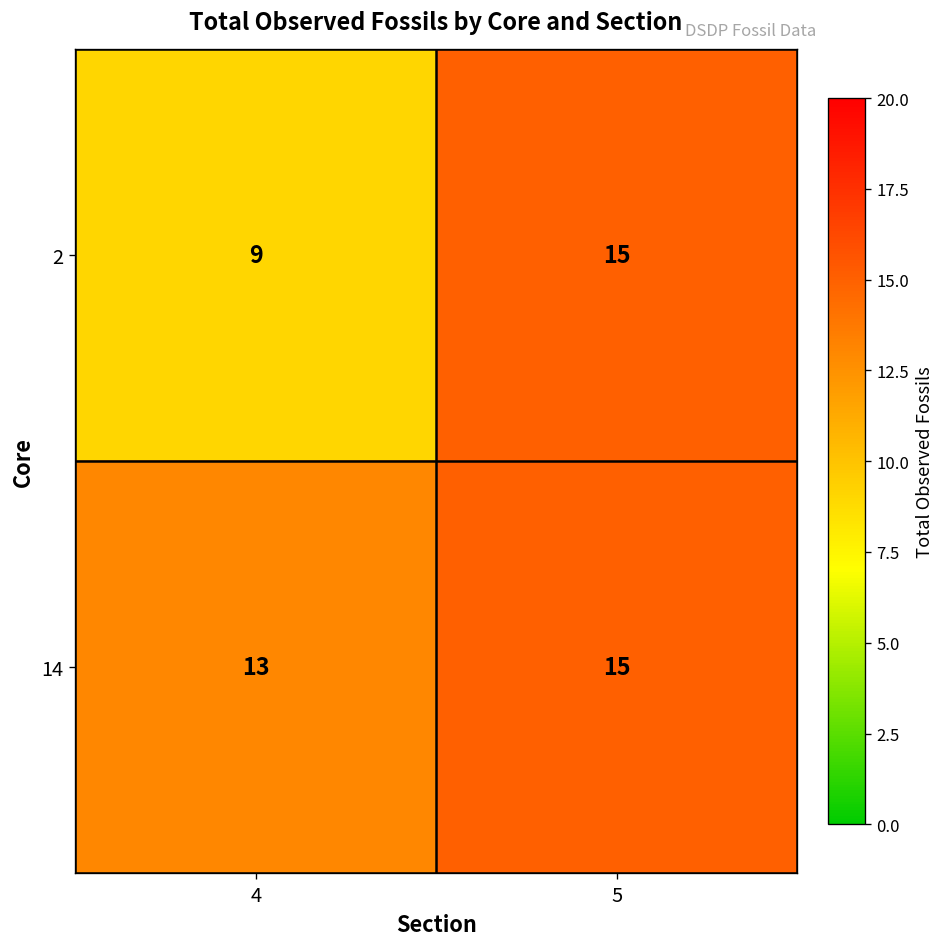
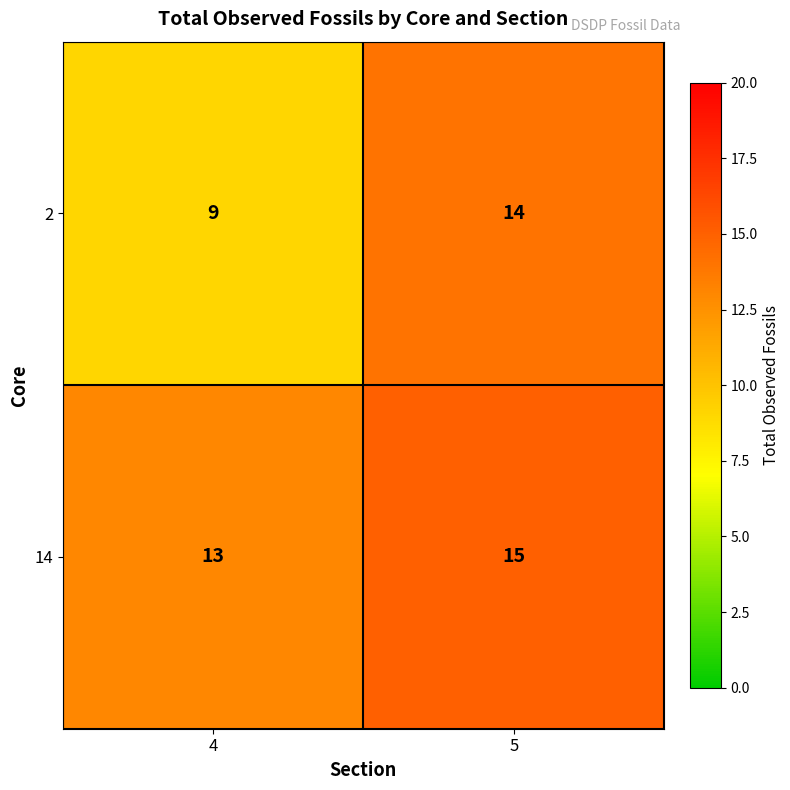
2, 5: 15 -> 14
